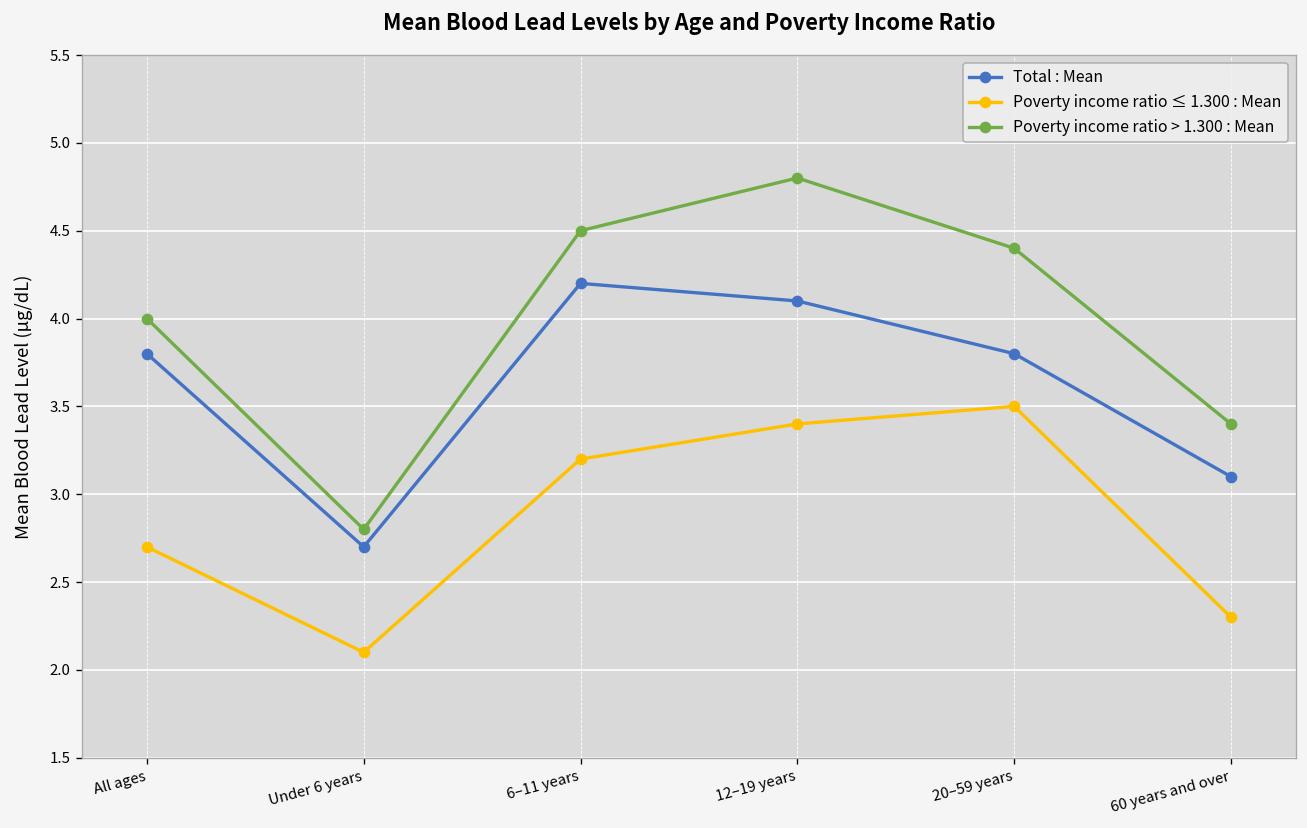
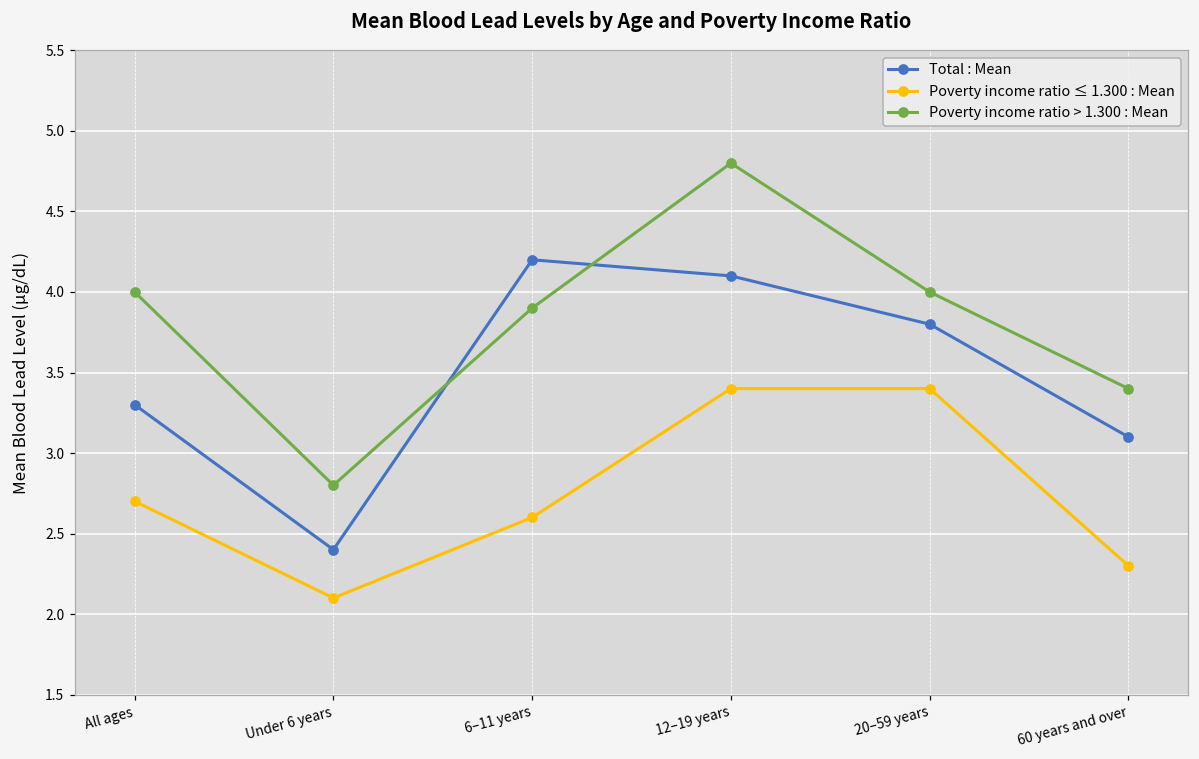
Total : Mean, All ages: 3.8 -> 3.3
Total : Mean, Under 6 years: 2.7 -> 2.4
Poverty income ratio ≤ 1.300 : Mean, 6–11 years: 3.2 -> 2.6
Poverty income ratio > 1.300 : Mean, 6–11 years: 4.5 -> 3.9
Poverty income ratio ≤ 1.300 : Mean, 20–59 years: 3.5 -> 3.4
Poverty income ratio > 1.300 : Mean, 20–59 years: 4.4 -> 4.0
